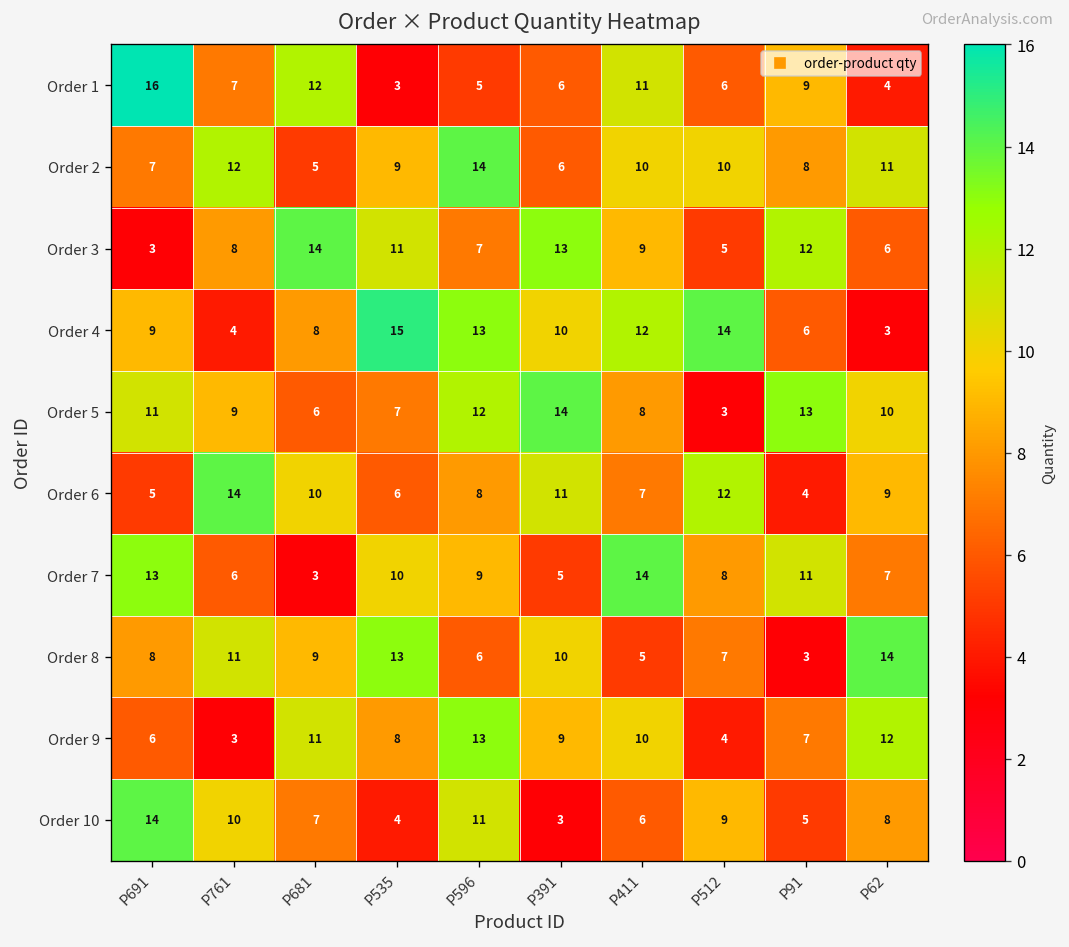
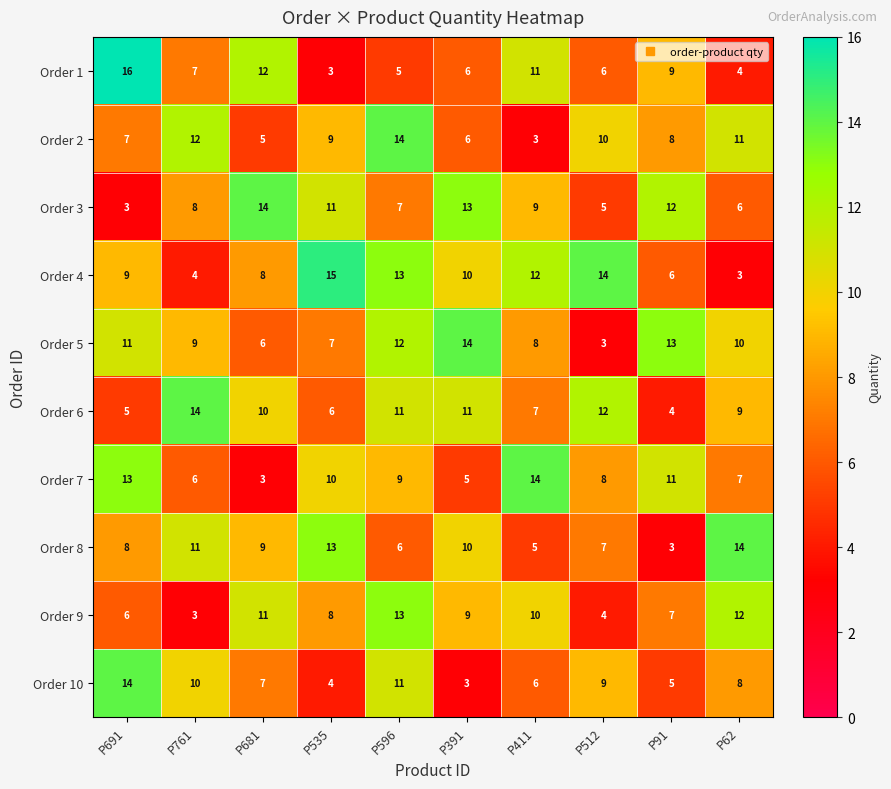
Order 2, P411: 10 -> 3
Order 6, P596: 8 -> 11
